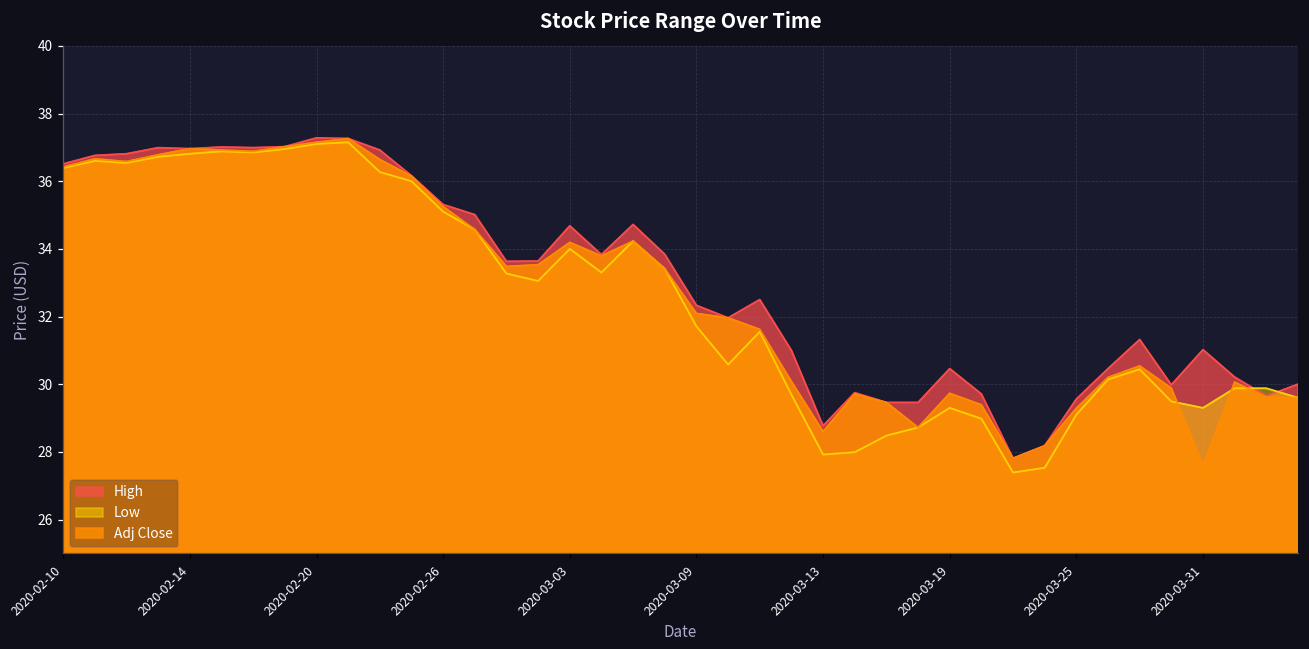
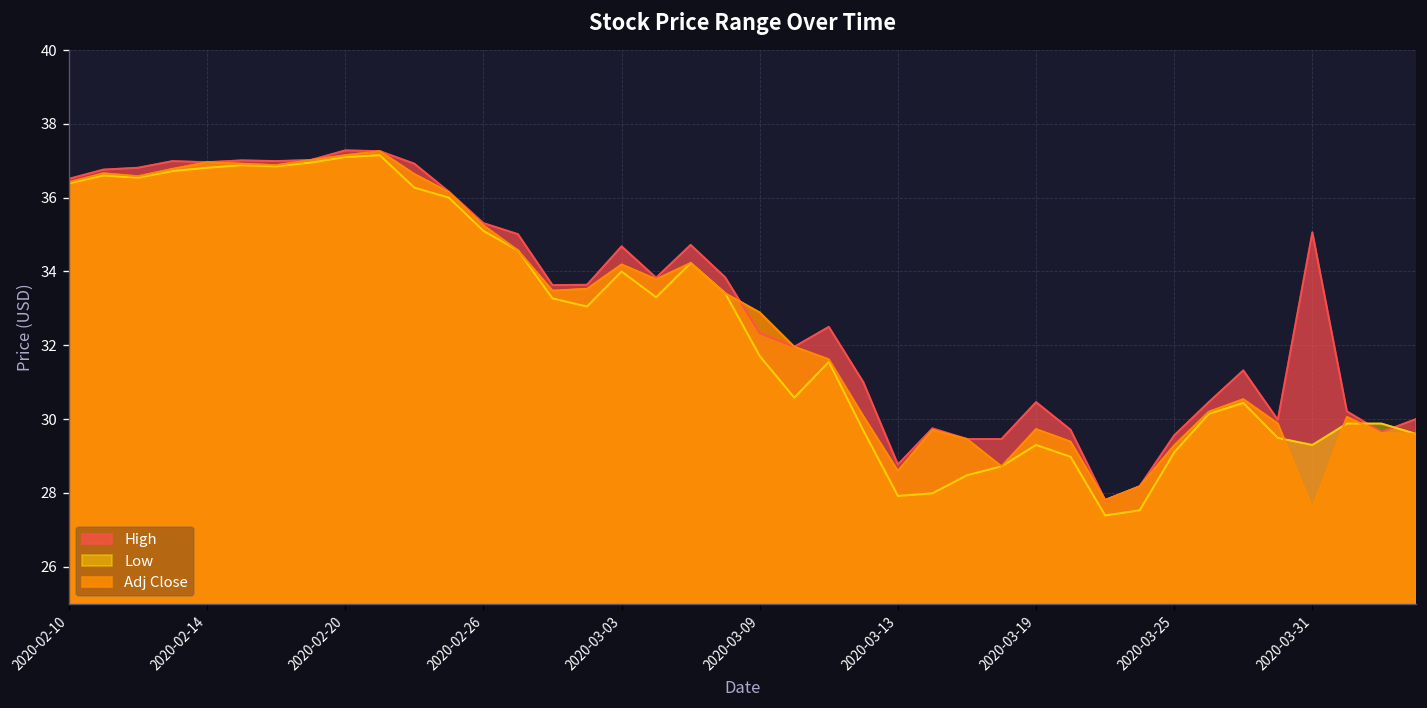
Adj Close, 2020-03-09: 32.1 -> 32.9
High, 2020-03-31: 31.0 -> 35.1
